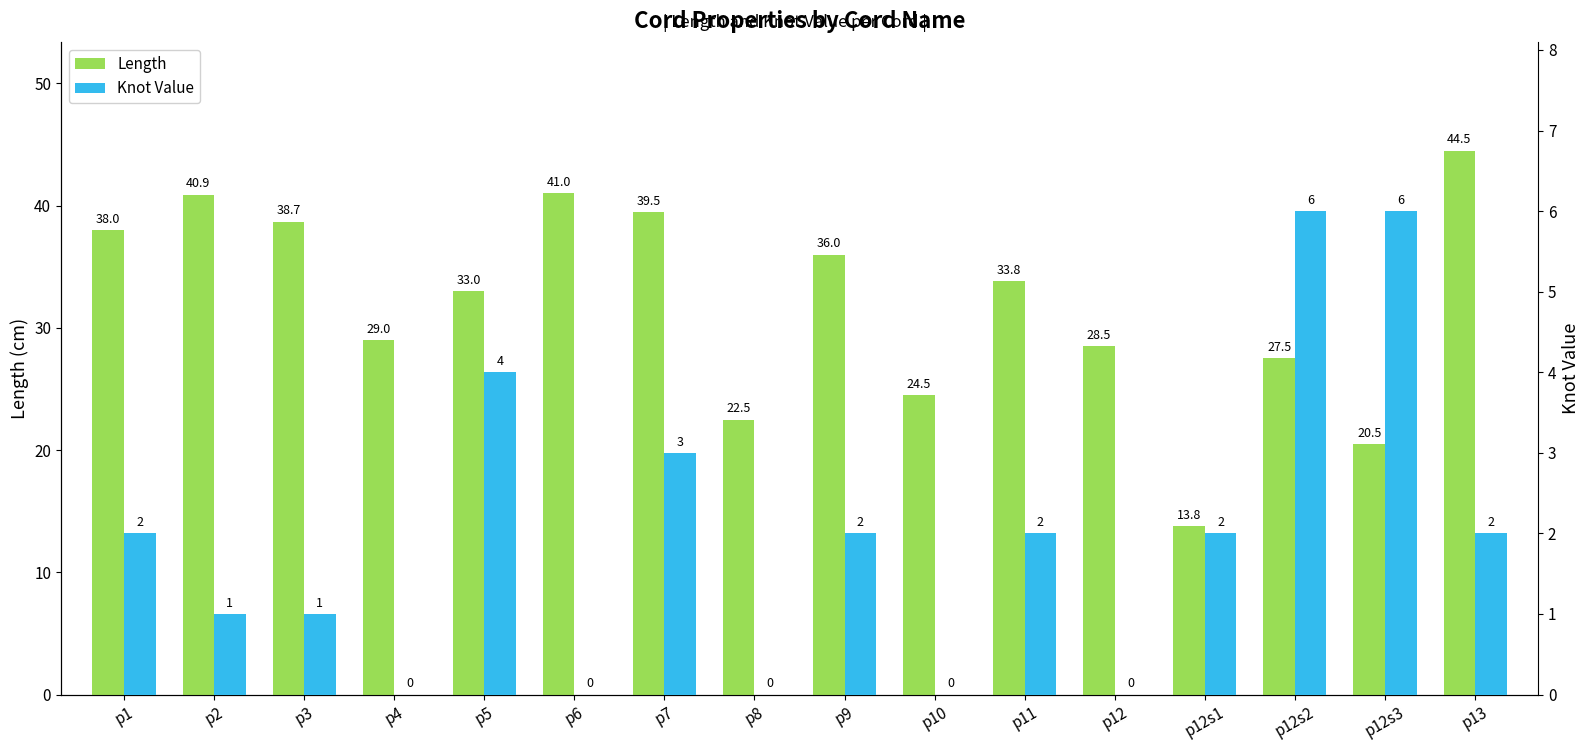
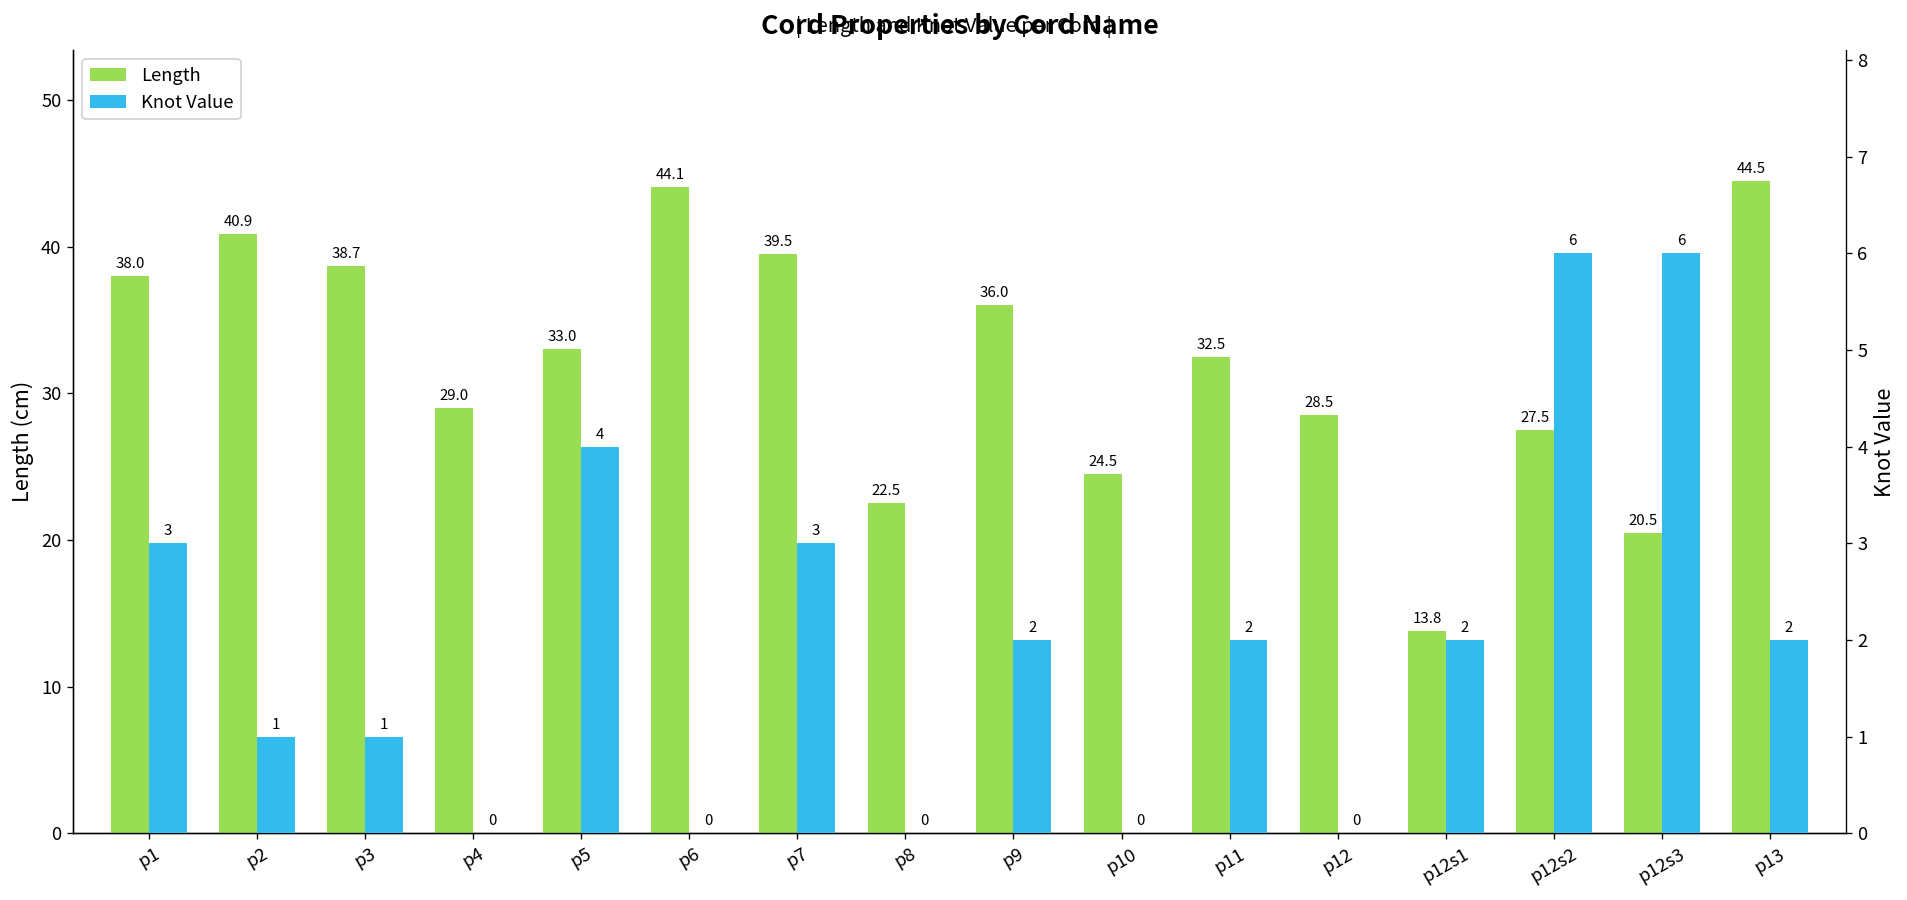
Length, p6: 41.0 -> 44.1
Length, p11: 33.8 -> 32.5
Knot Value, p1: 2 -> 3
